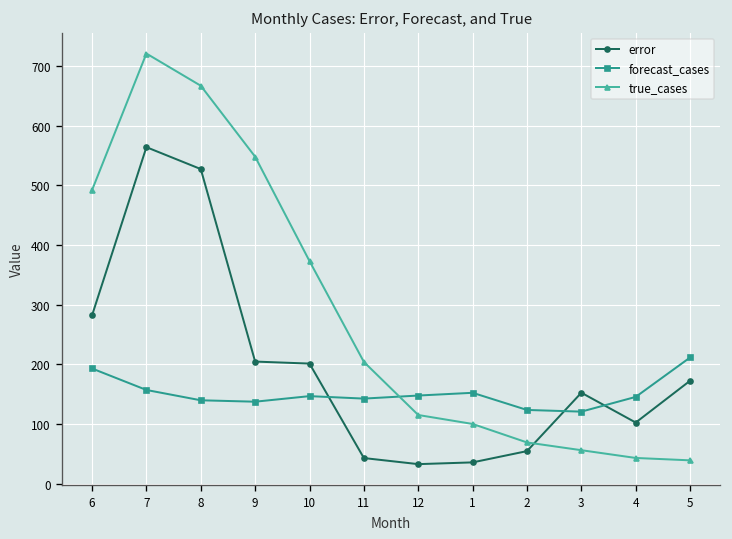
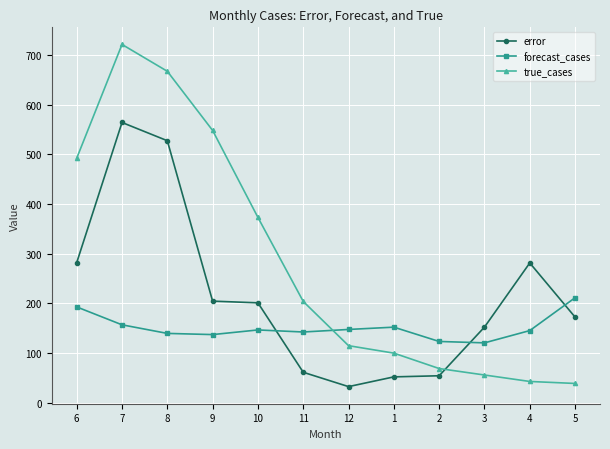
error, 11: 40 -> 60
error, 1: 40 -> 50
error, 4: 100 -> 280
